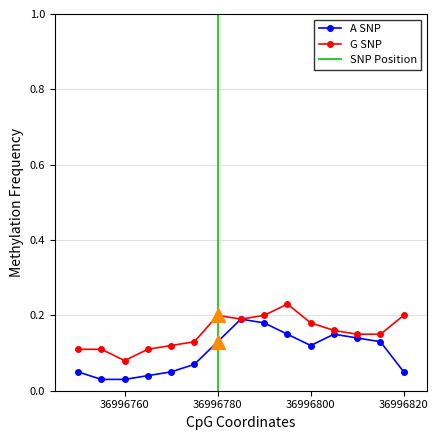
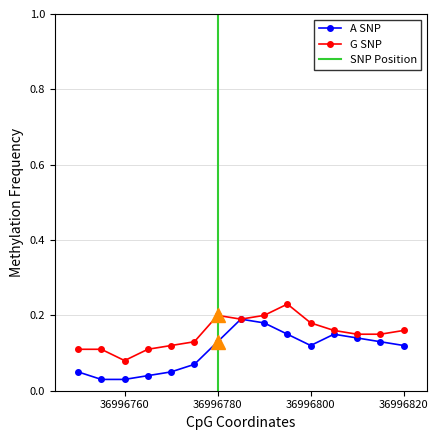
A SNP, 36996820: 0.05 -> 0.12
G SNP, 36996820: 0.20 -> 0.16
